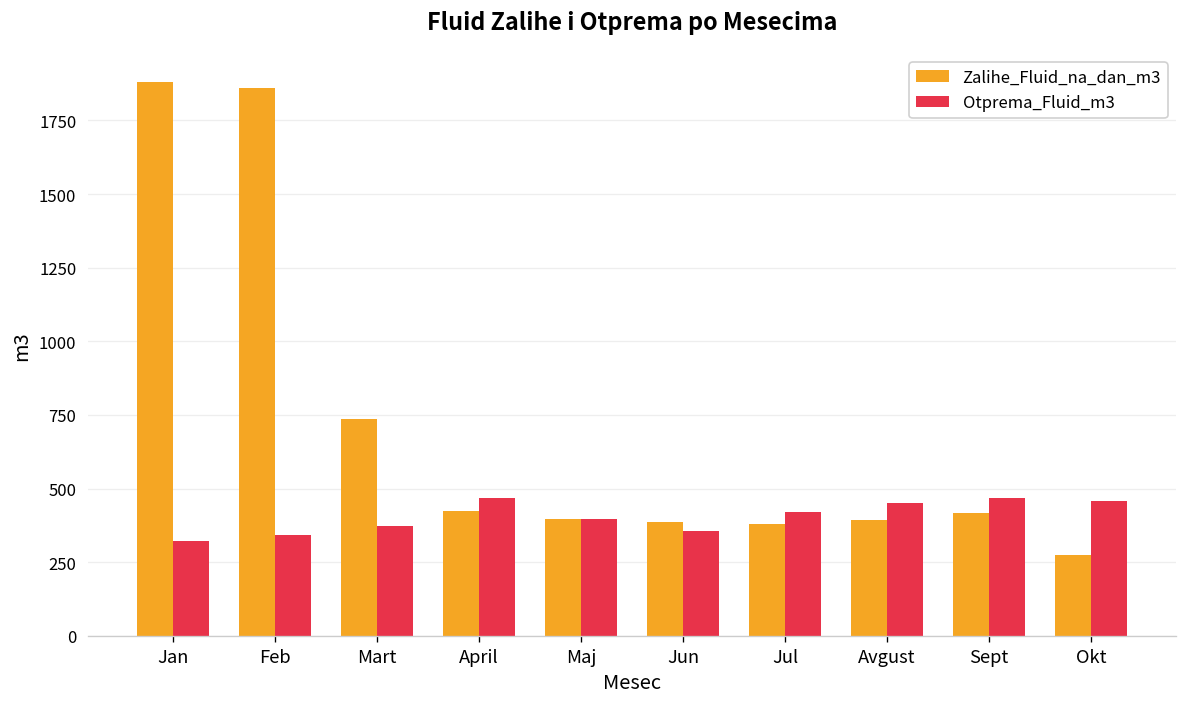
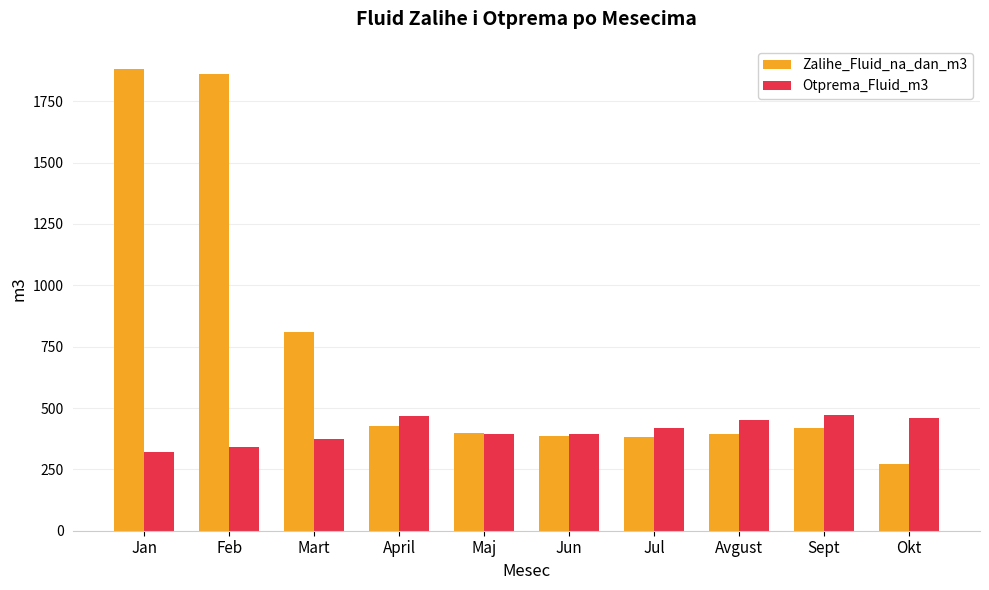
Zalihe_Fluid_na_dan_m3, Mart: 740 -> 810
Otprema_Fluid_m3, Jun: 360 -> 390
